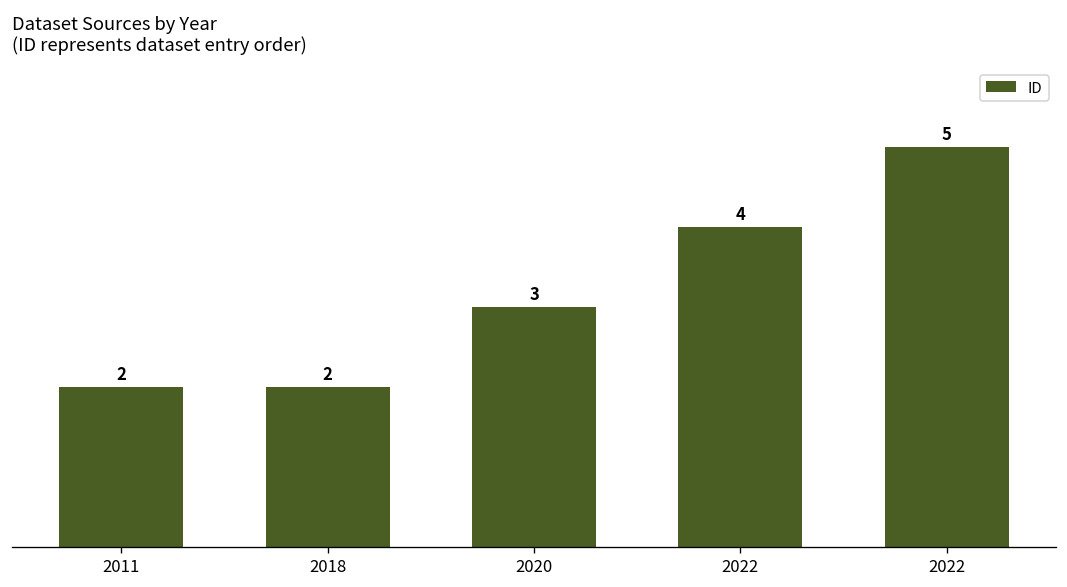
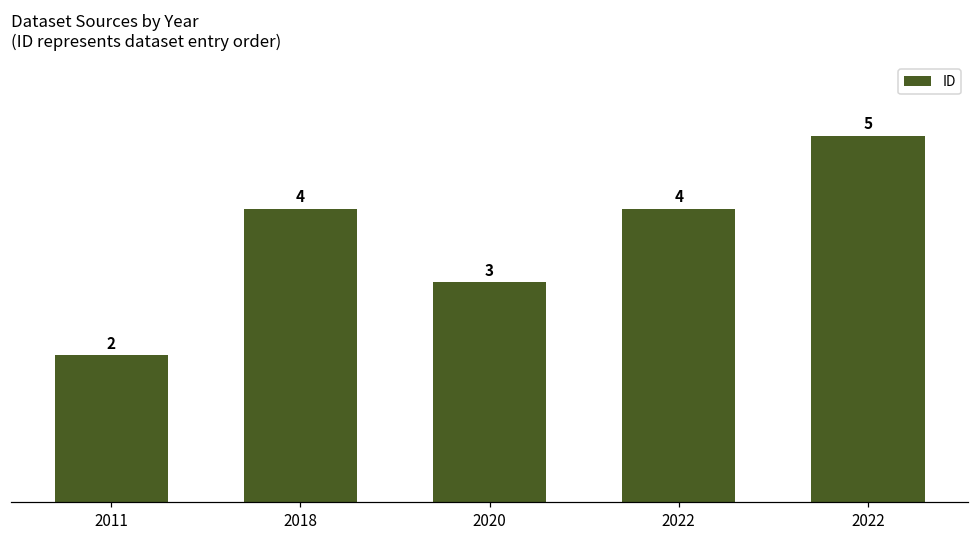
2018: 2 -> 4
